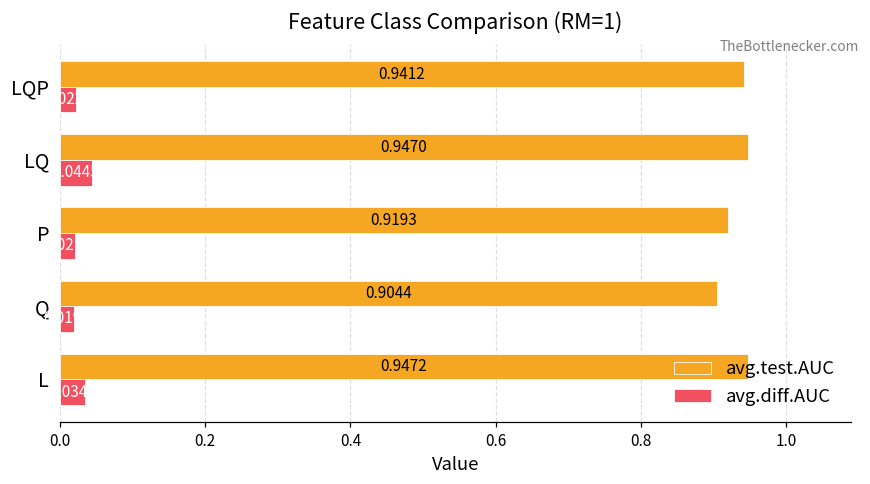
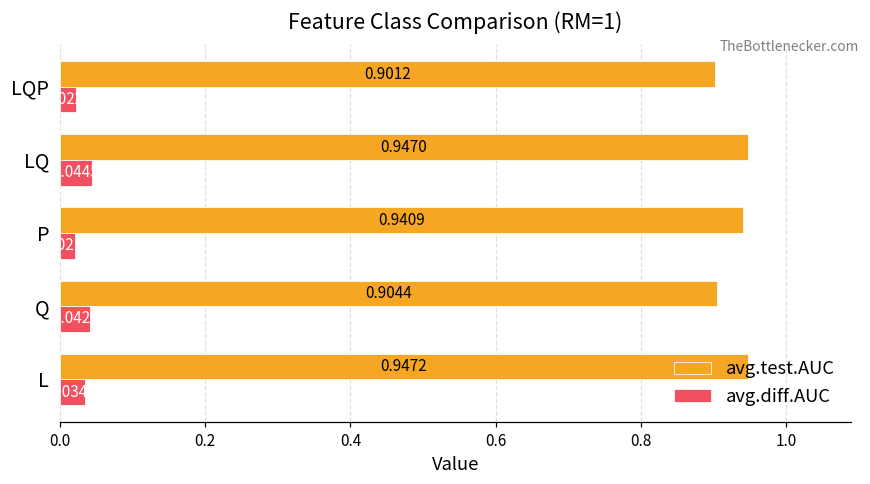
avg.test.AUC, LQP: 0.9412 -> 0.9012
avg.test.AUC, P: 0.9193 -> 0.9409
avg.diff.AUC, Q: 0.02 -> 0.04
